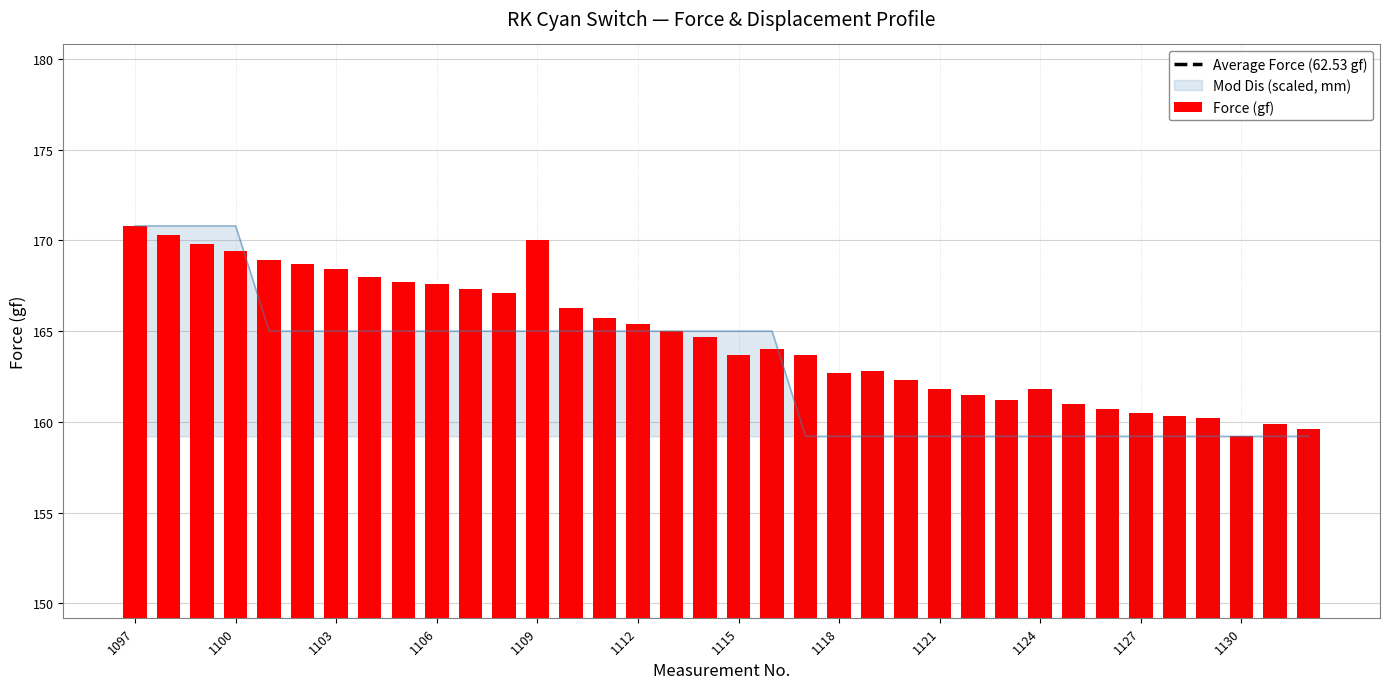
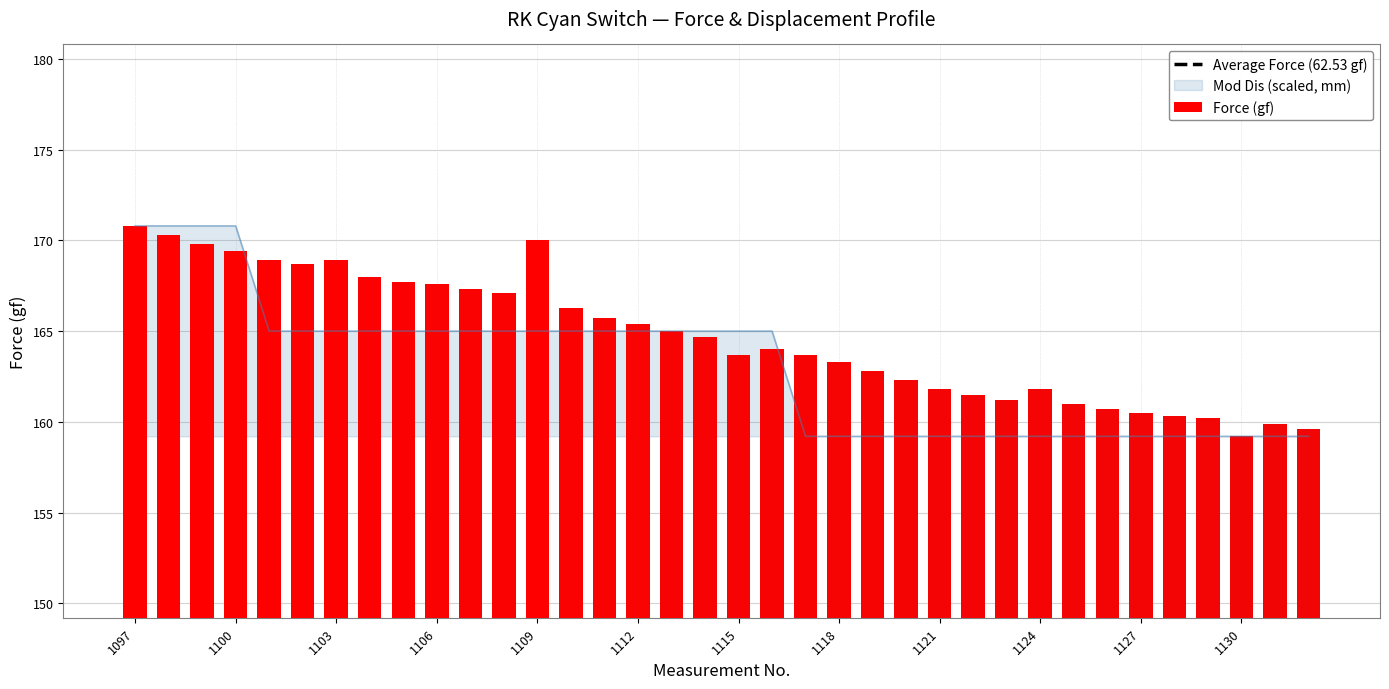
Force (gf), 1103: 168.4 -> 168.9
Force (gf), 1118: 162.7 -> 163.3
